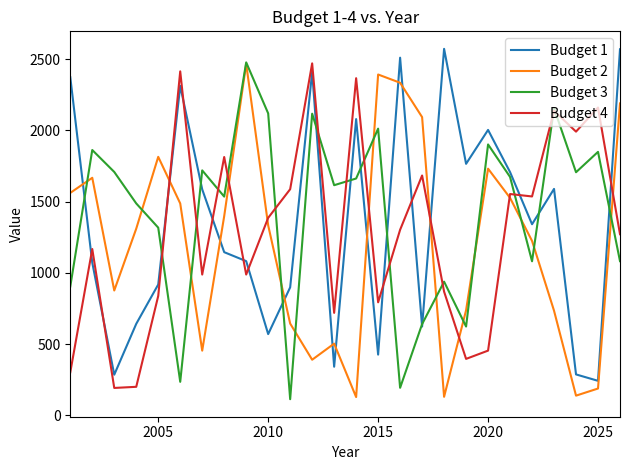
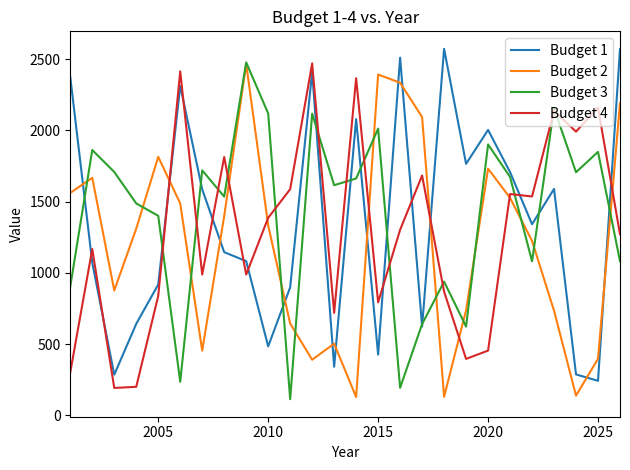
Budget 3, 2005: 1320 -> 1400
Budget 1, 2010: 570 -> 490
Budget 2, 2025: 190 -> 400
